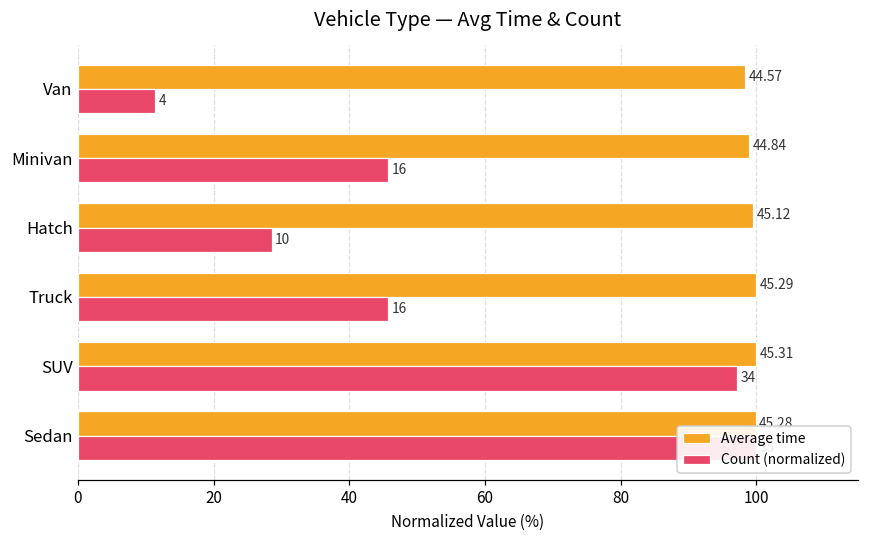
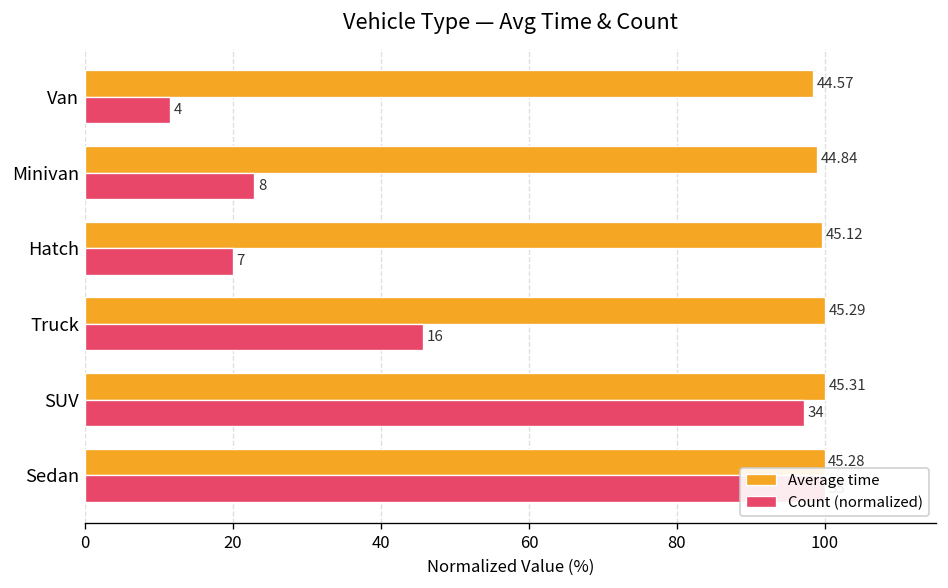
Count (normalized), Minivan: 16 -> 8
Count (normalized), Hatch: 10 -> 7
